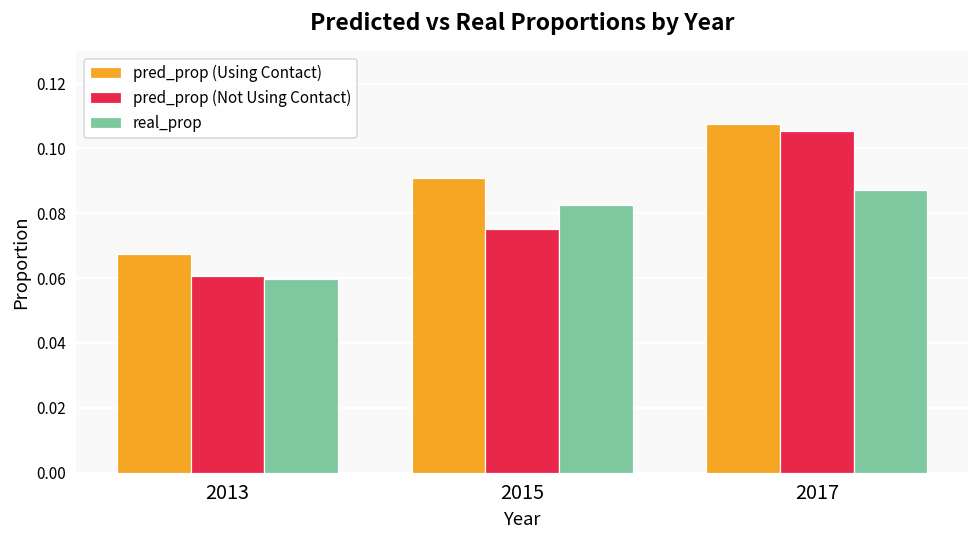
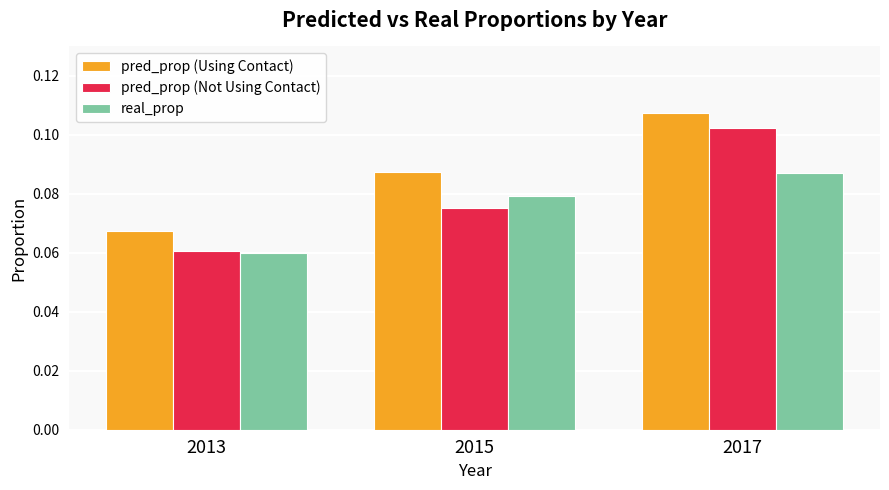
pred_prop (Using Contact), 2015: 0.091 -> 0.087
real_prop, 2015: 0.083 -> 0.079
pred_prop (Not Using Contact), 2017: 0.106 -> 0.102
